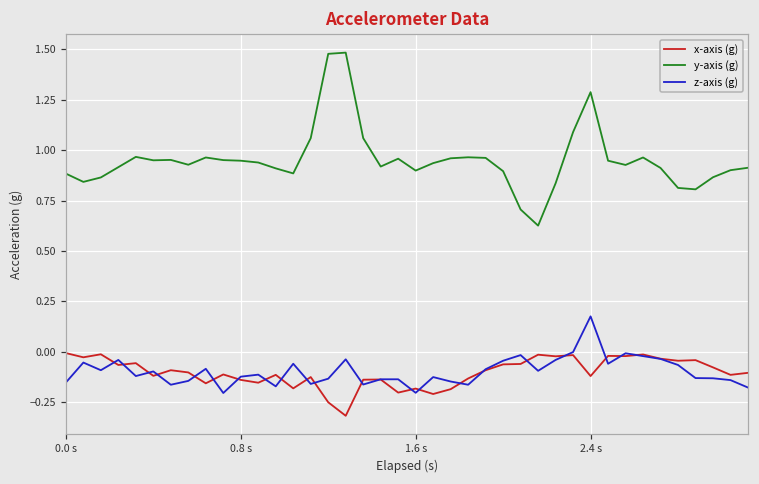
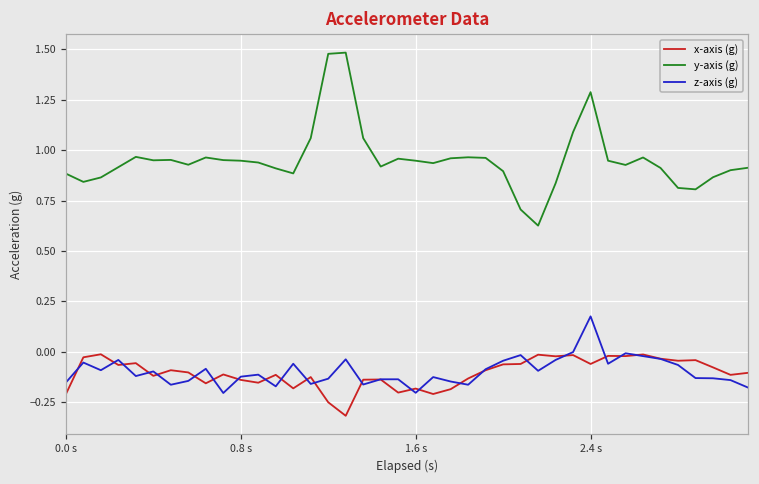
x-axis (g), 0.0 s: -0.01 -> -0.21
y-axis (g), 1.6 s: 0.90 -> 0.95
x-axis (g), 2.4 s: -0.12 -> -0.06
